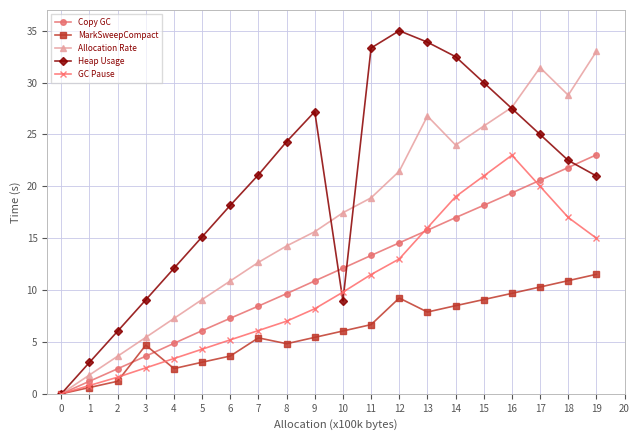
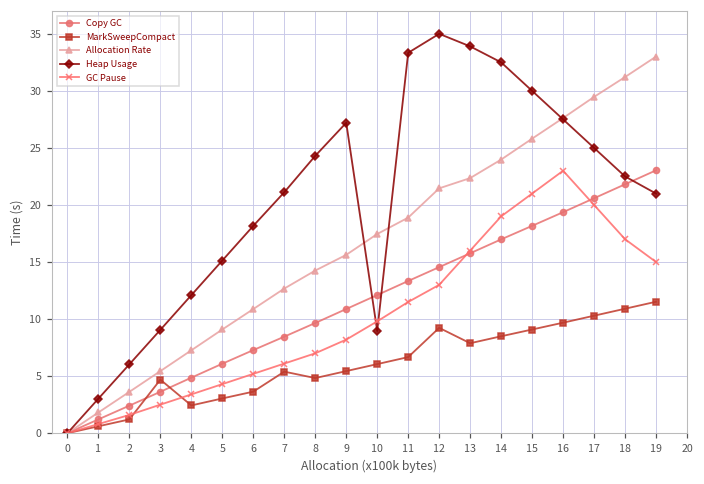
Allocation Rate, 13: 26.8 -> 22.4
Allocation Rate, 17: 31.4 -> 29.5
Allocation Rate, 18: 28.8 -> 31.2
